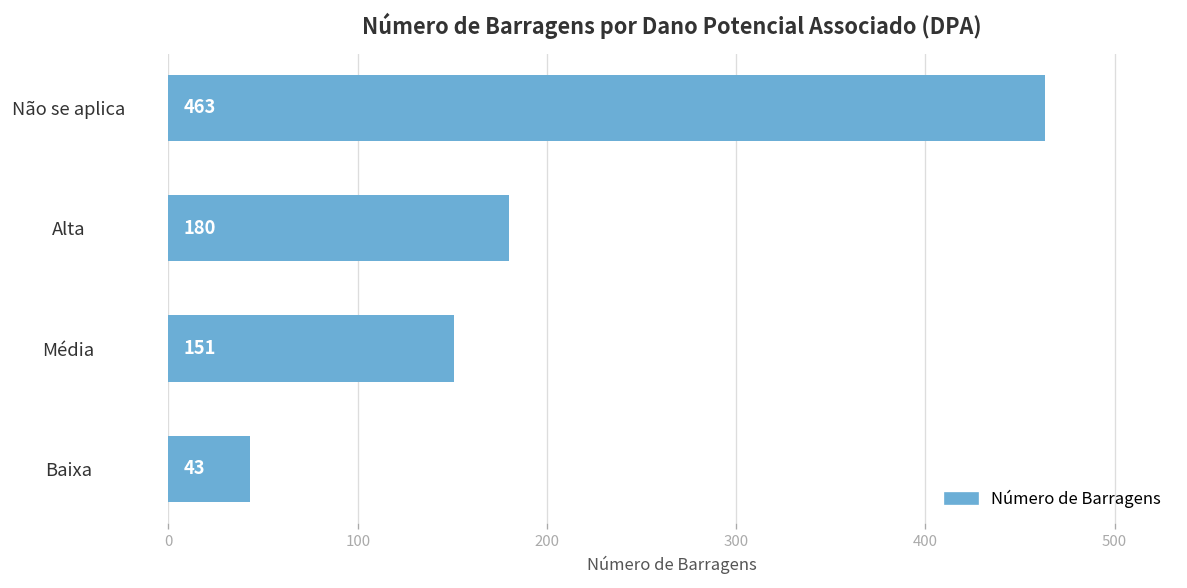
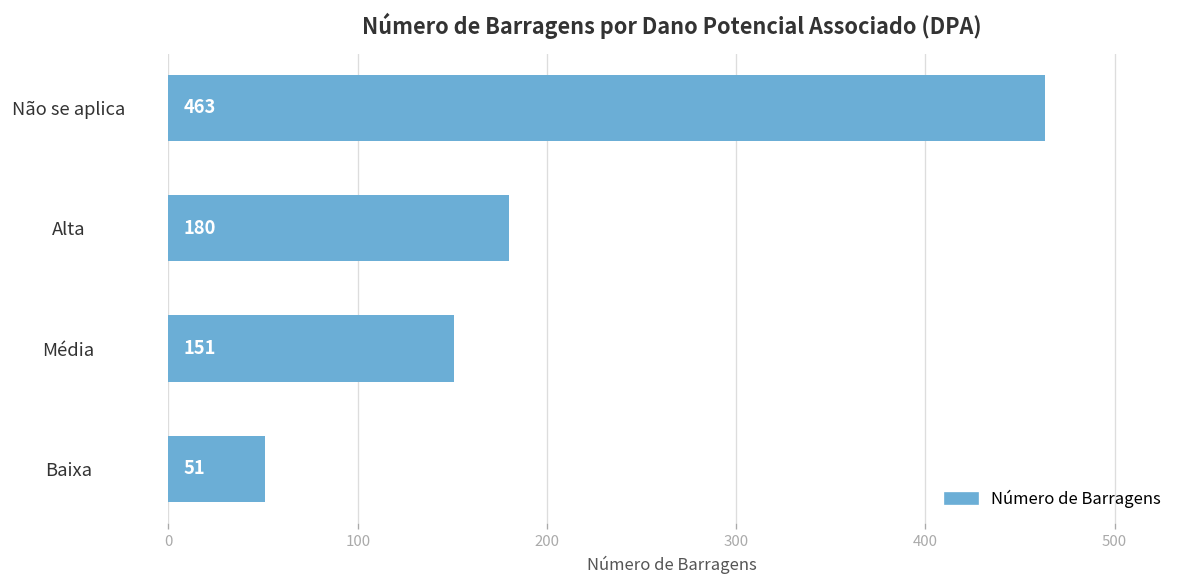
Baixa: 43 -> 51
